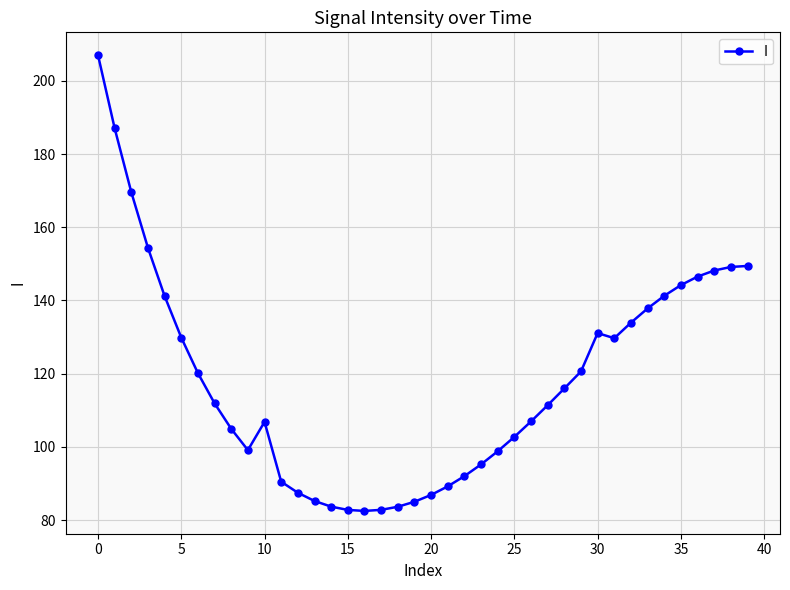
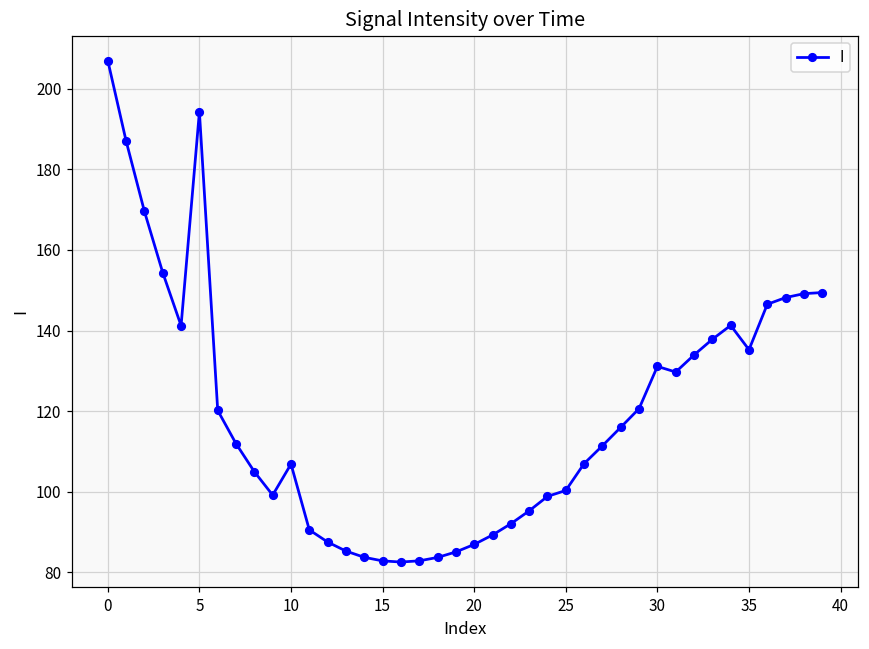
5: 130 -> 194
25: 103 -> 100
35: 144 -> 135
